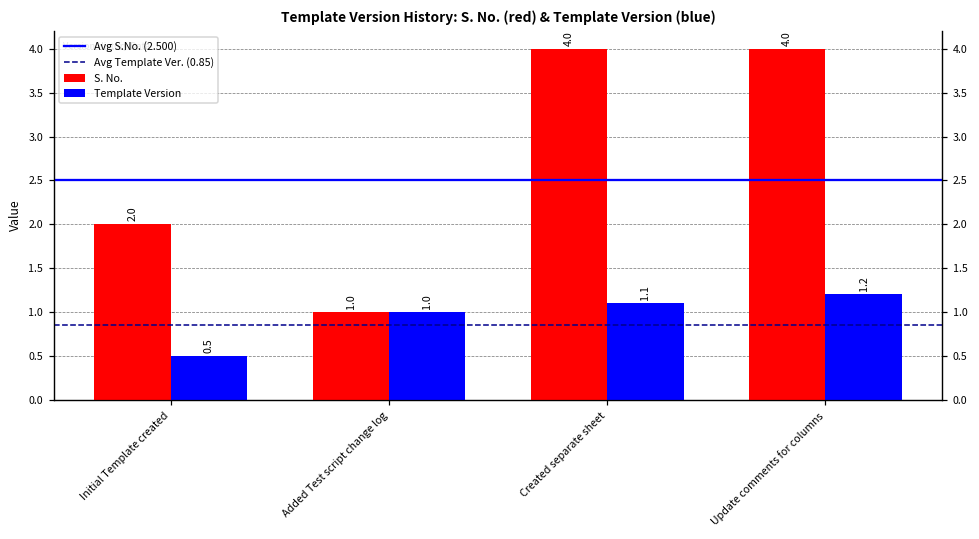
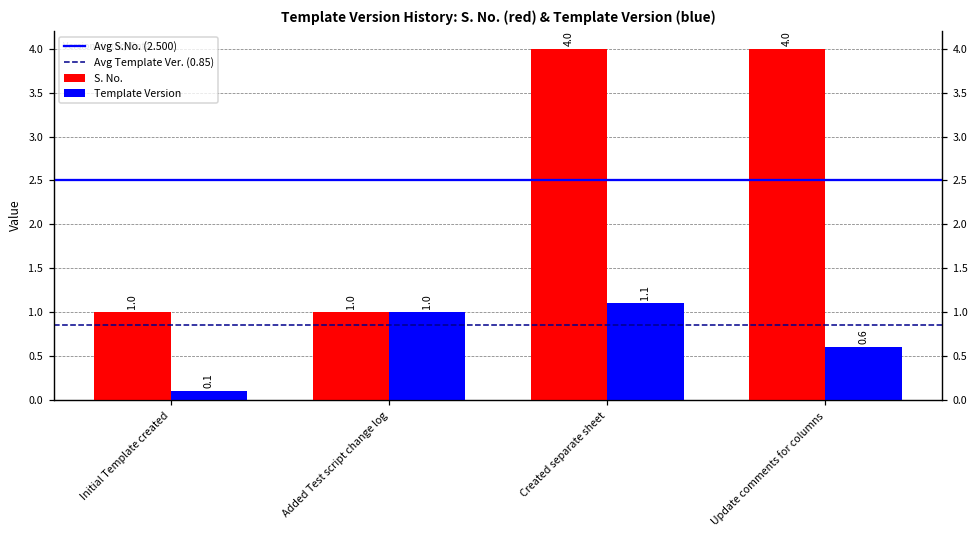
S. No., Initial Template created: 2.0 -> 1.0
Template Version, Initial Template created: 0.5 -> 0.1
Template Version, Update comments for columns: 1.2 -> 0.6
